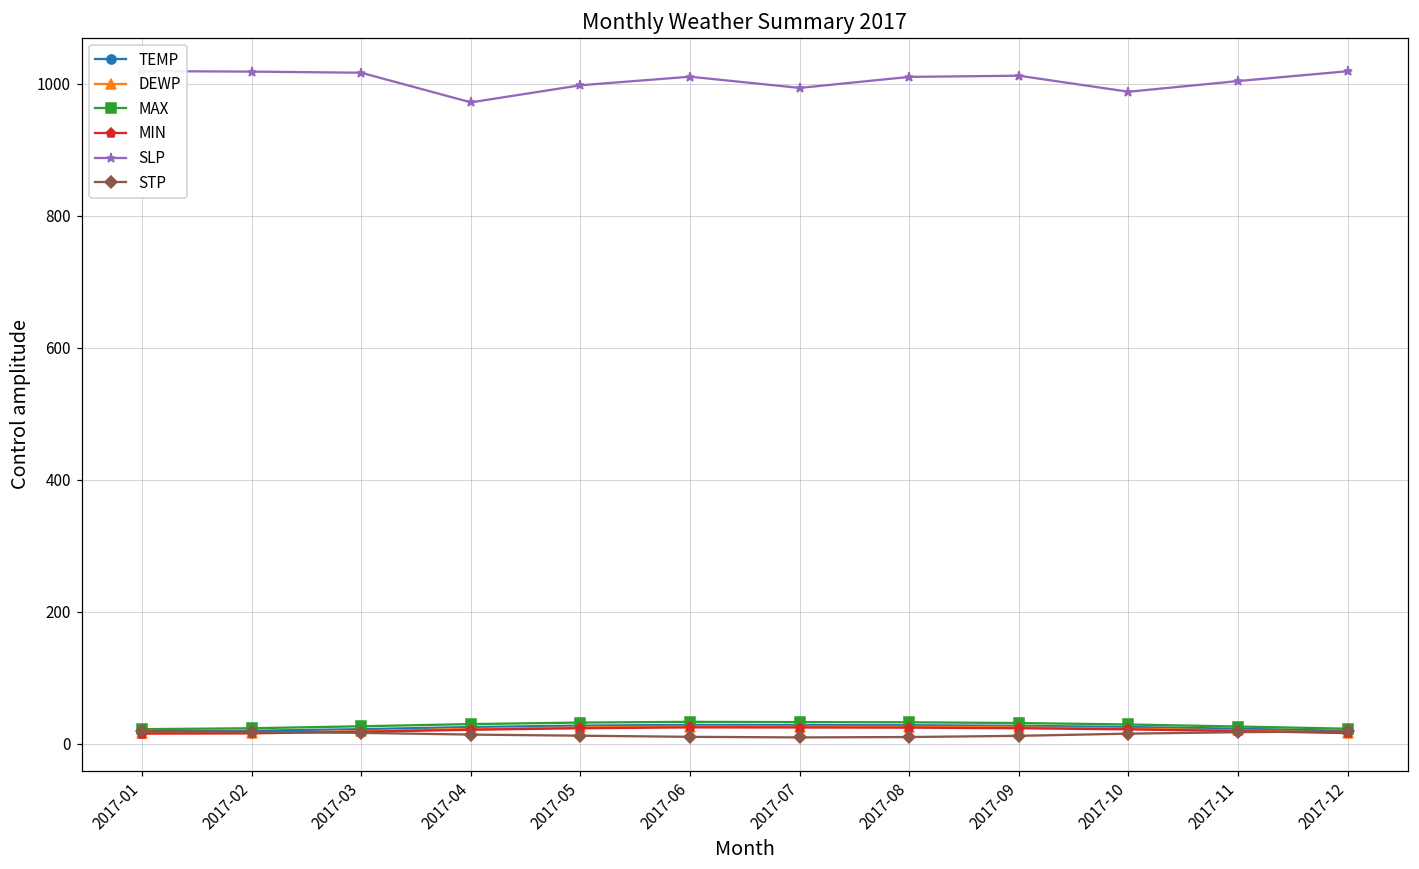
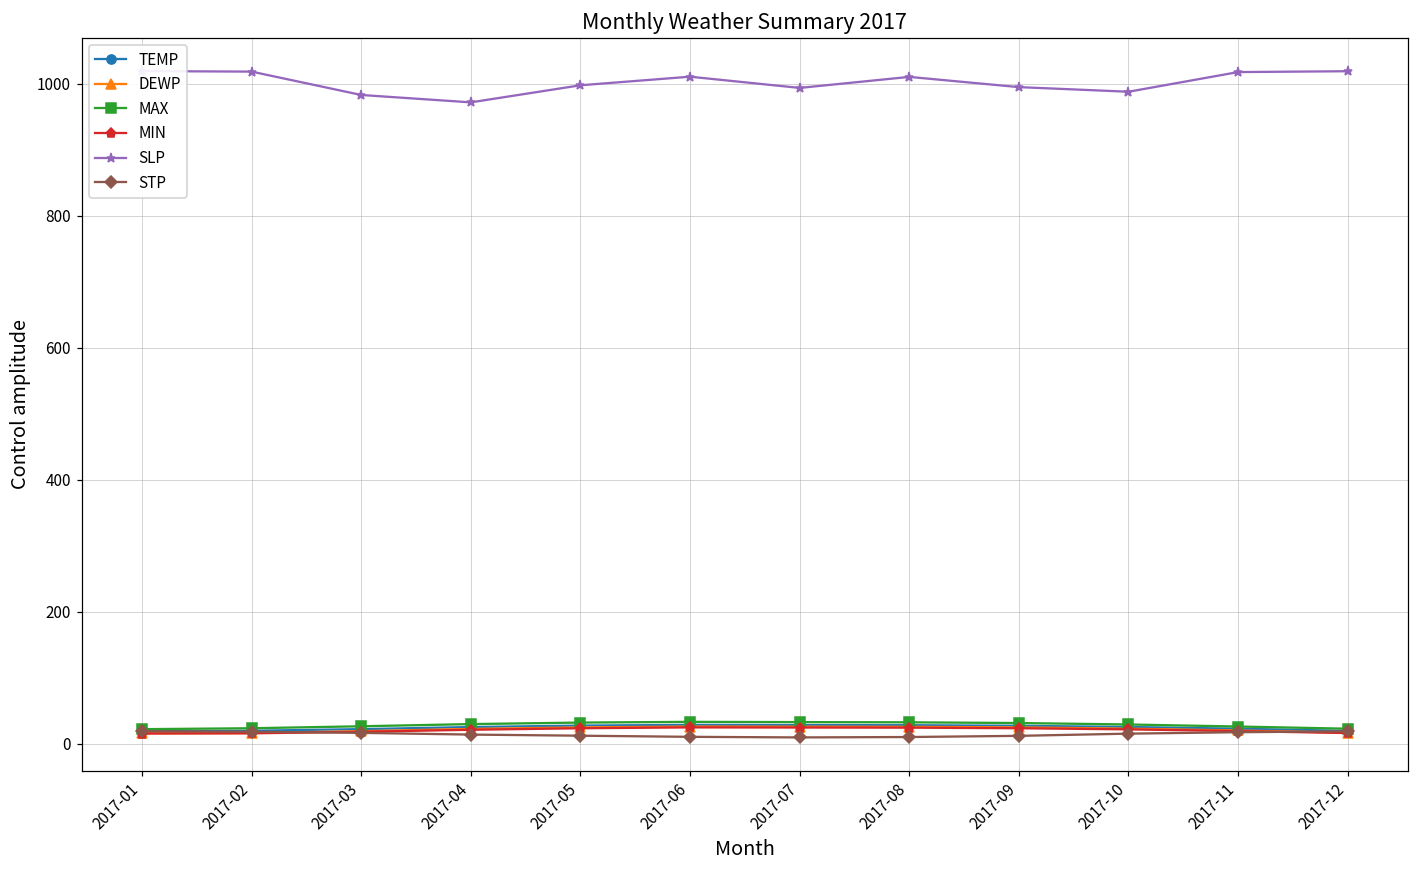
SLP, 2017-03: 1020 -> 980
SLP, 2017-09: 1010 -> 1000
SLP, 2017-11: 1000 -> 1020
